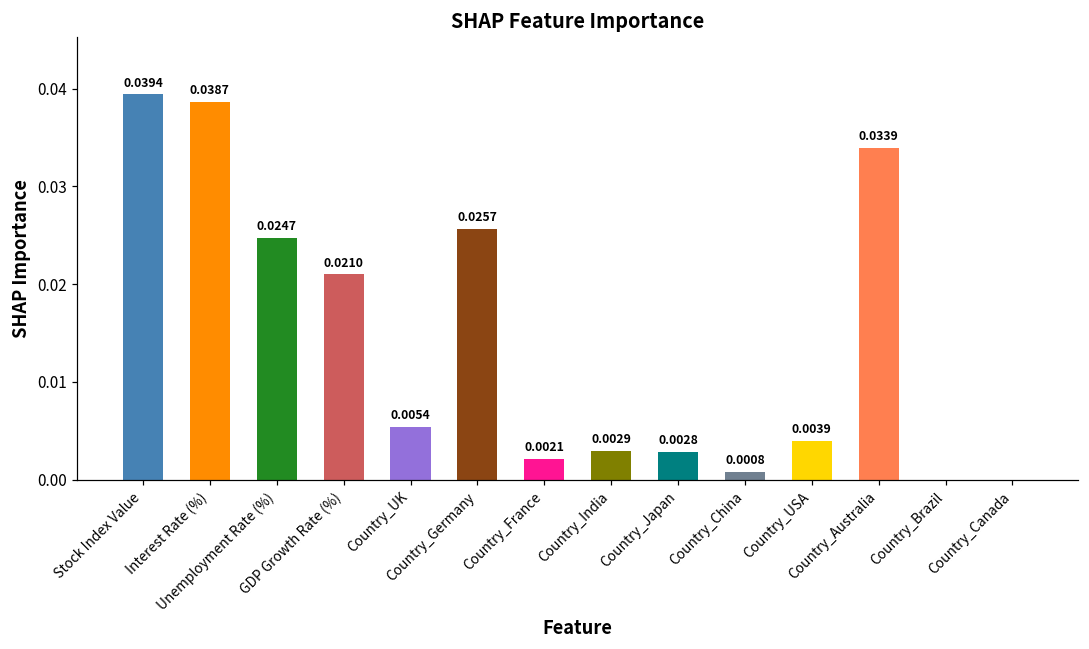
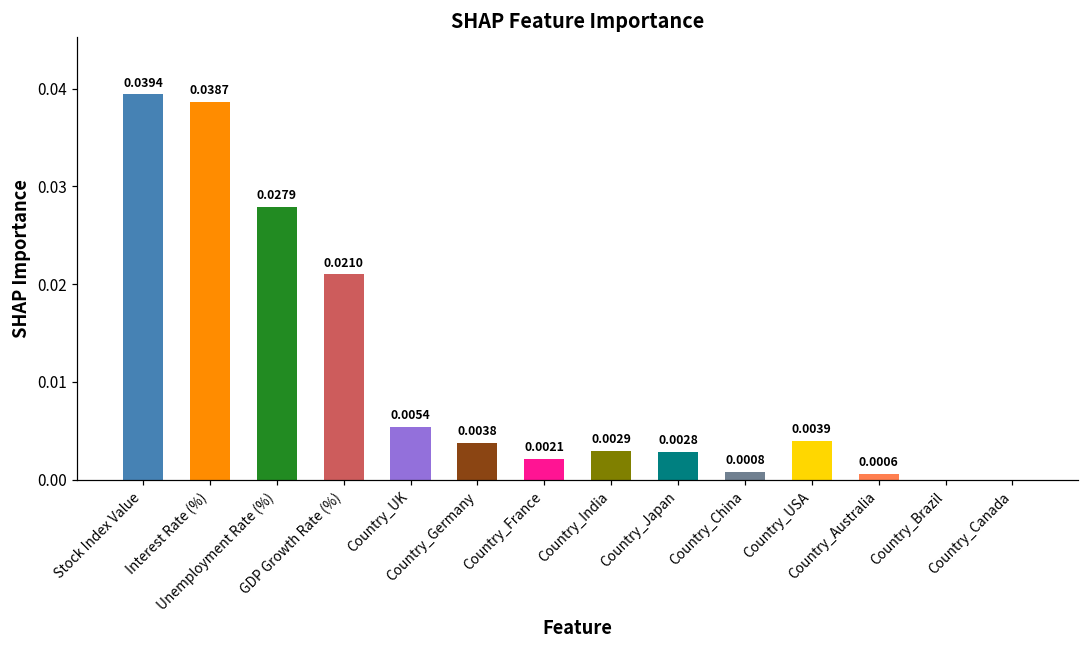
Unemployment Rate (%): 0.0247 -> 0.0279
Country_Germany: 0.0257 -> 0.0038
Country_Australia: 0.0339 -> 0.0006
